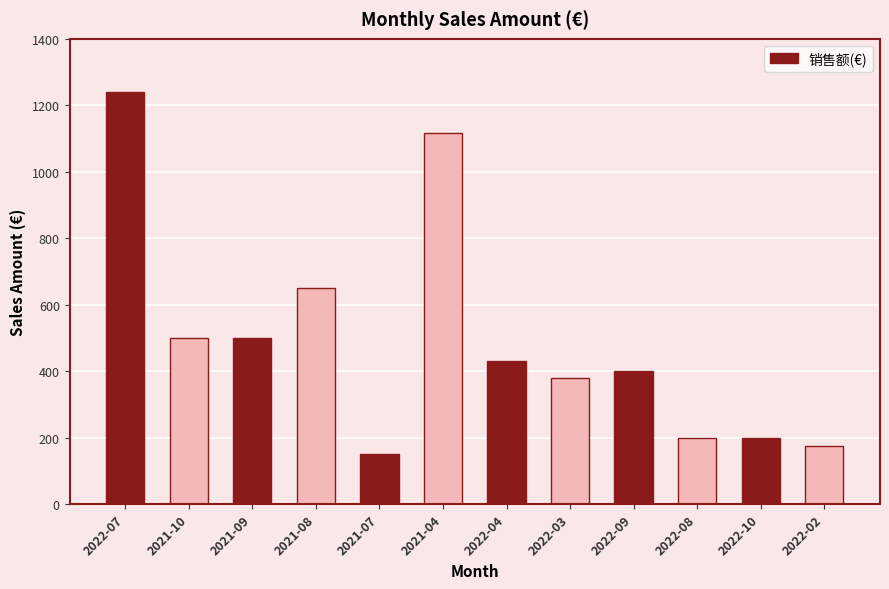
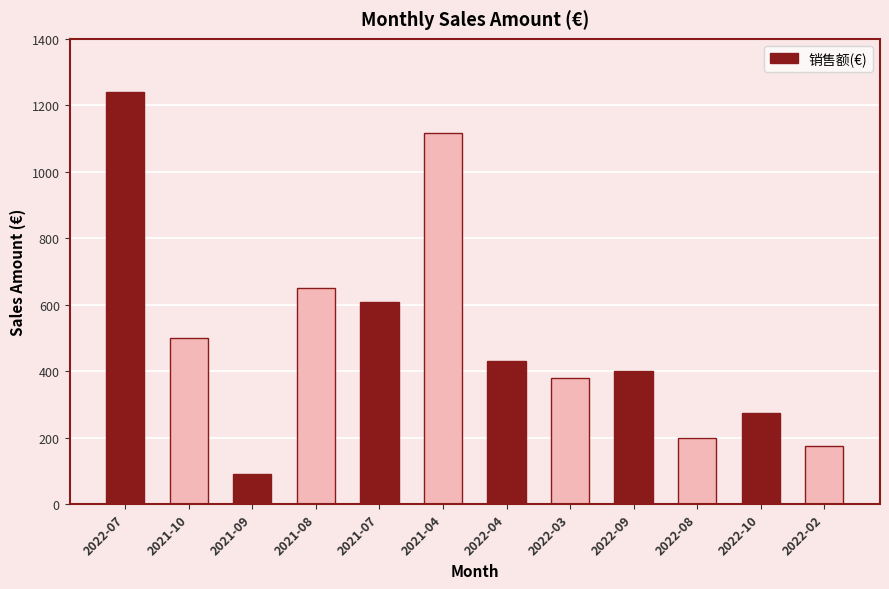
2021-09: 500 -> 90
2021-07: 150 -> 610
2022-10: 200 -> 270
